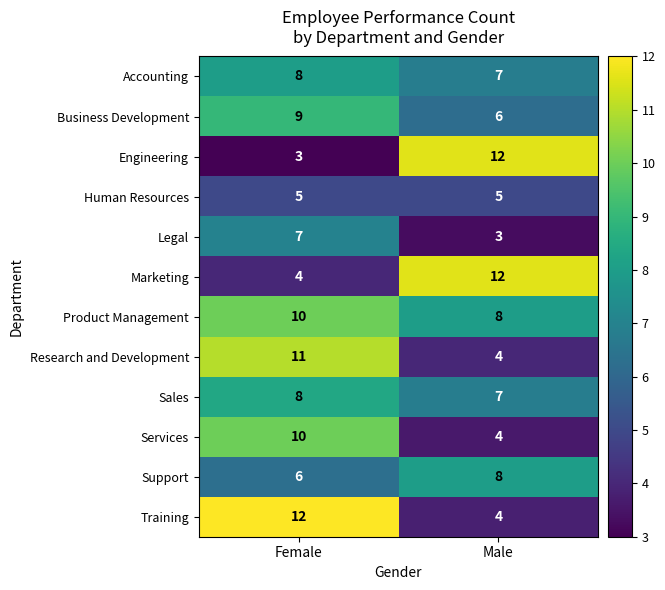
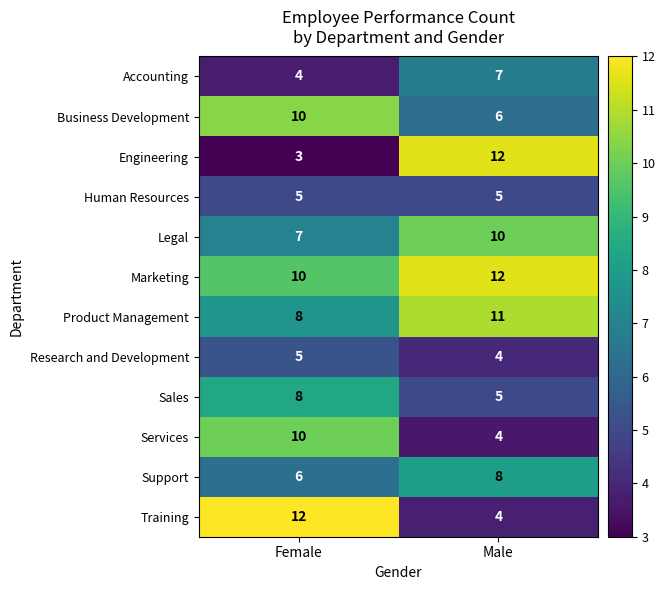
Accounting, Female: 8 -> 4
Business Development, Female: 9 -> 10
Legal, Male: 3 -> 10
Marketing, Female: 4 -> 10
Product Management, Female: 10 -> 8
Product Management, Male: 8 -> 11
Research and Development, Female: 11 -> 5
Sales, Male: 7 -> 5
